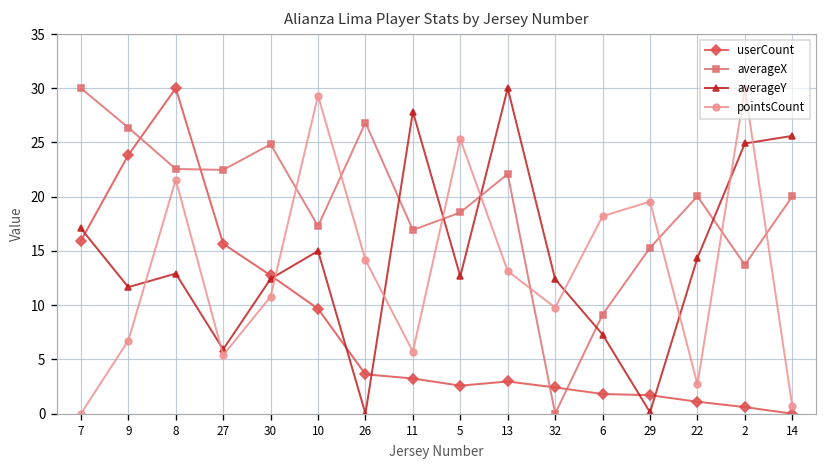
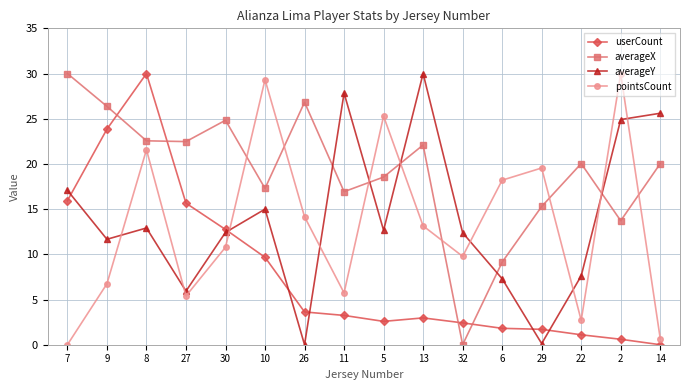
averageY, 22: 14 -> 8
